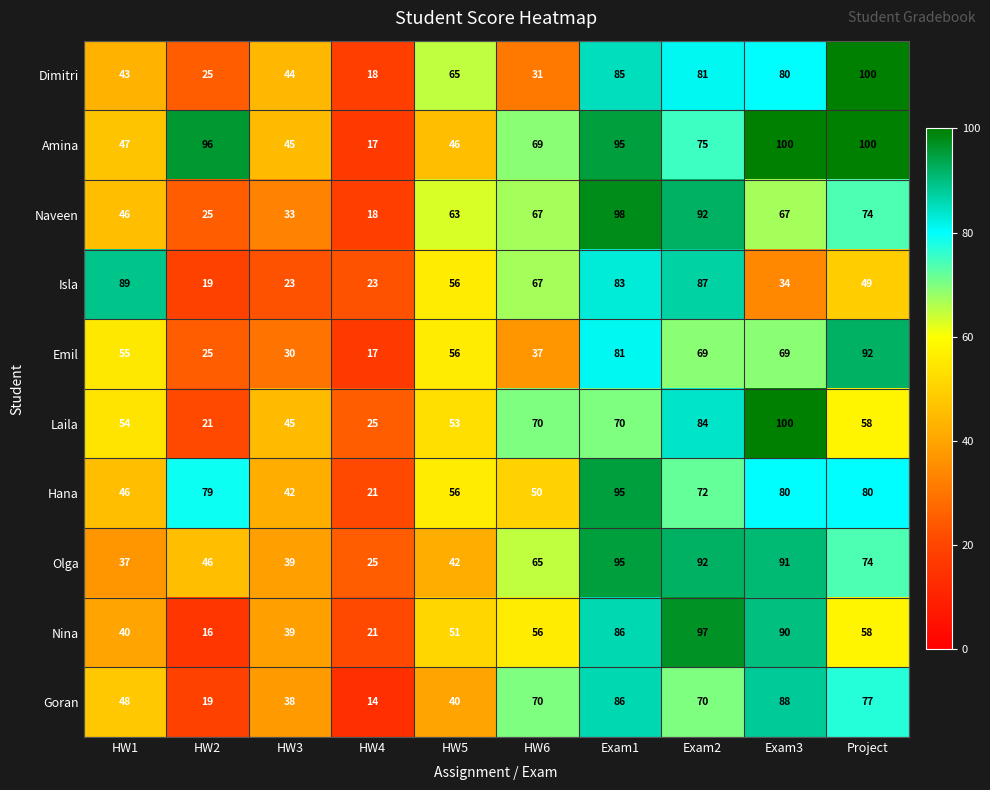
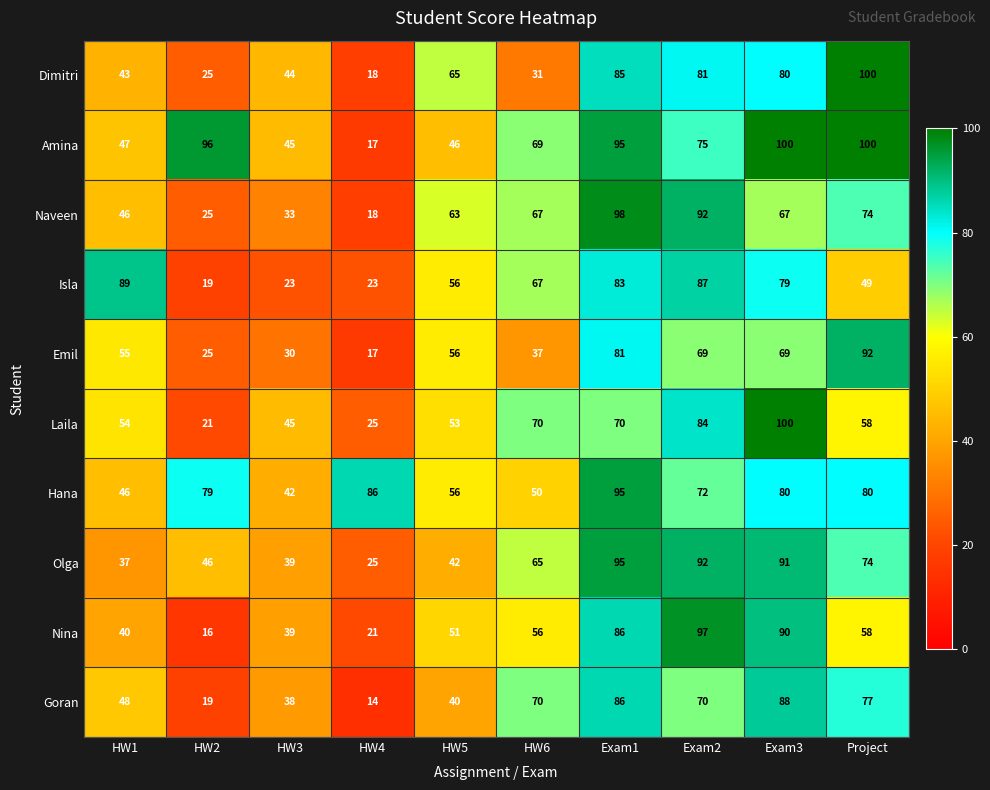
Isla, Exam3: 34 -> 79
Hana, HW4: 21 -> 86
